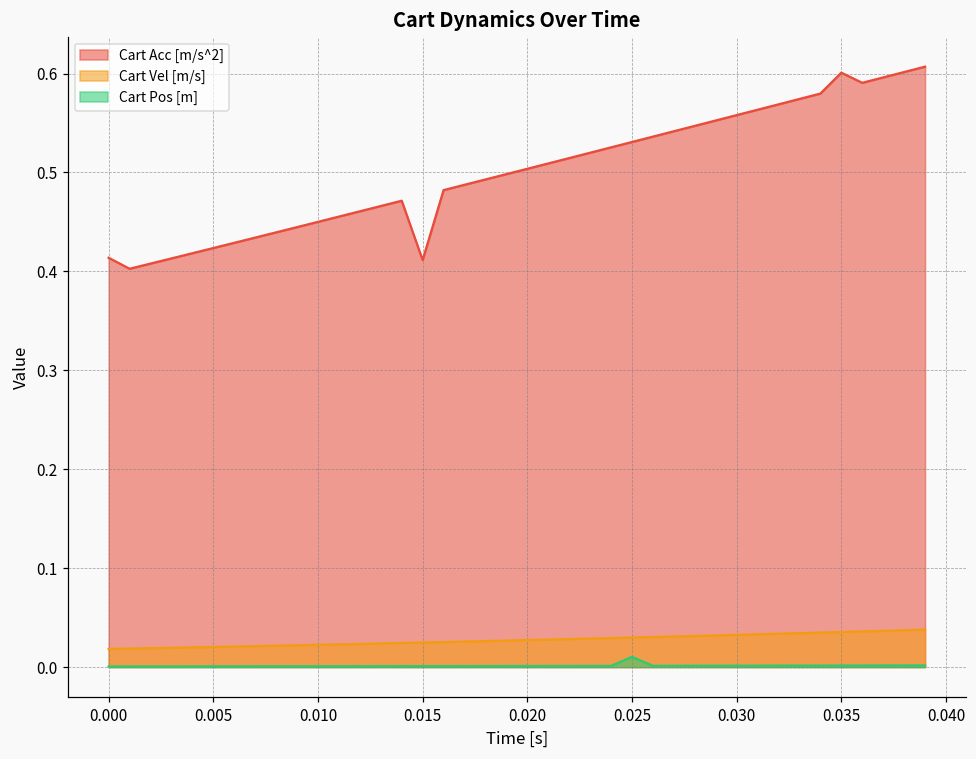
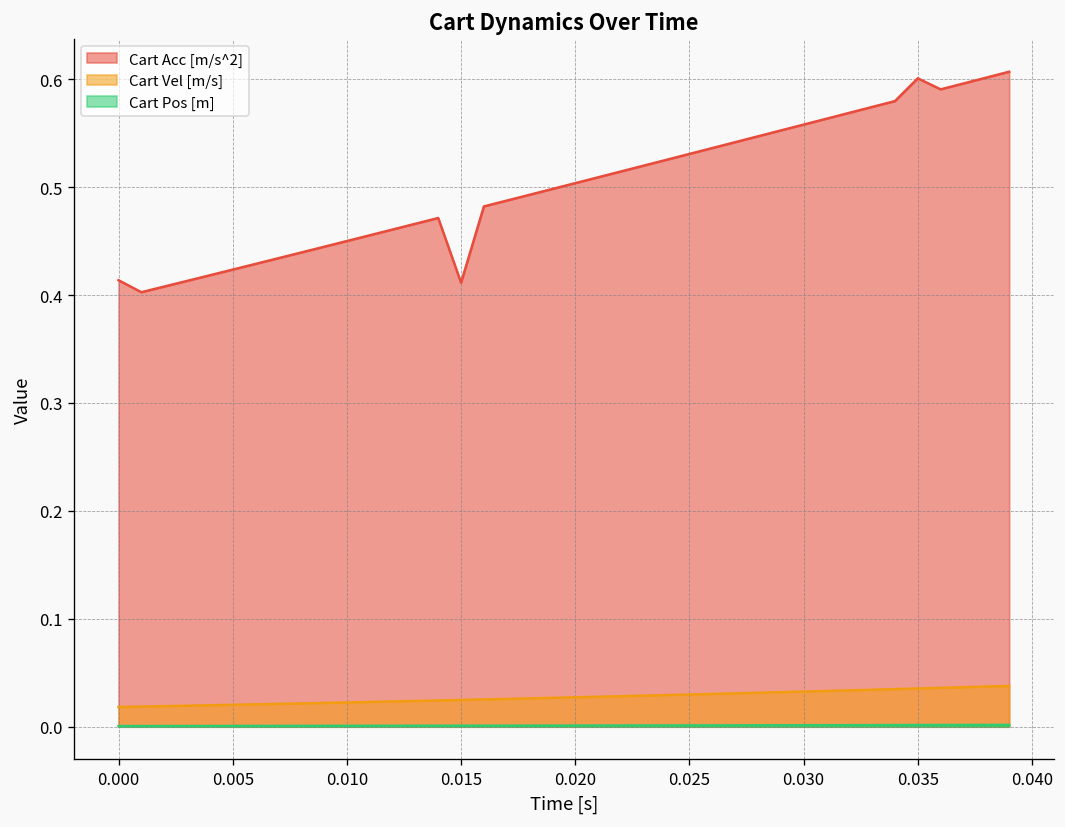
Cart Pos [m], 0.025: 0.01 -> 0.00
